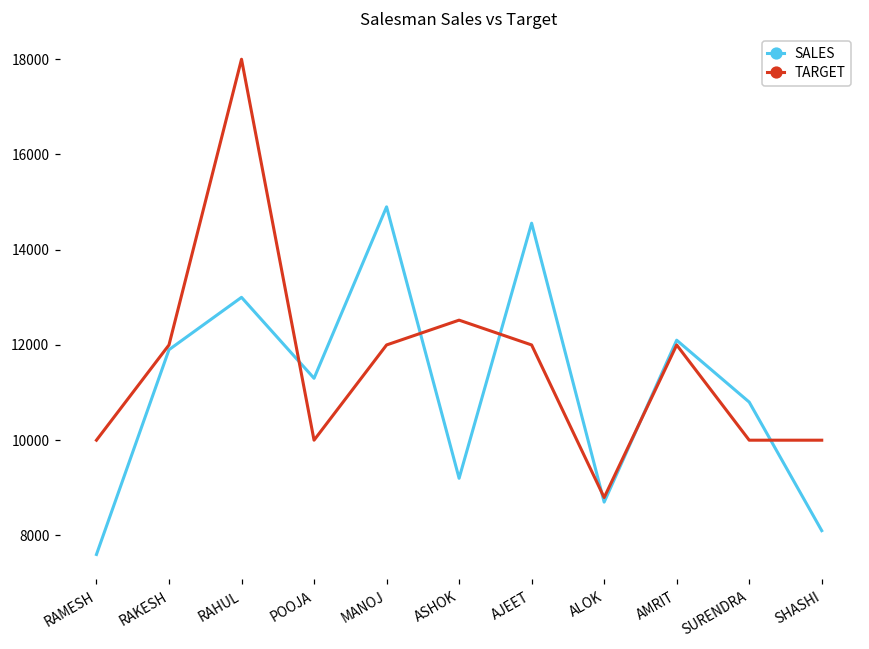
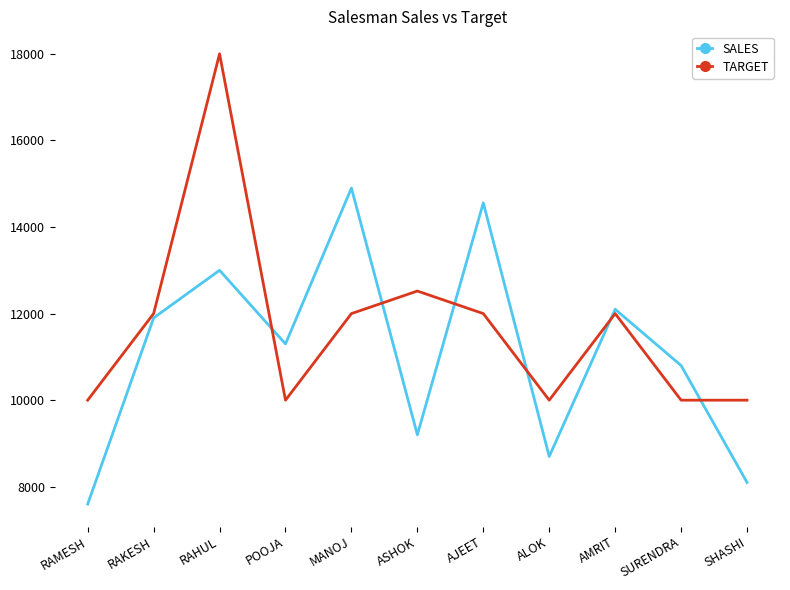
TARGET, ALOK: 8800 -> 10000
